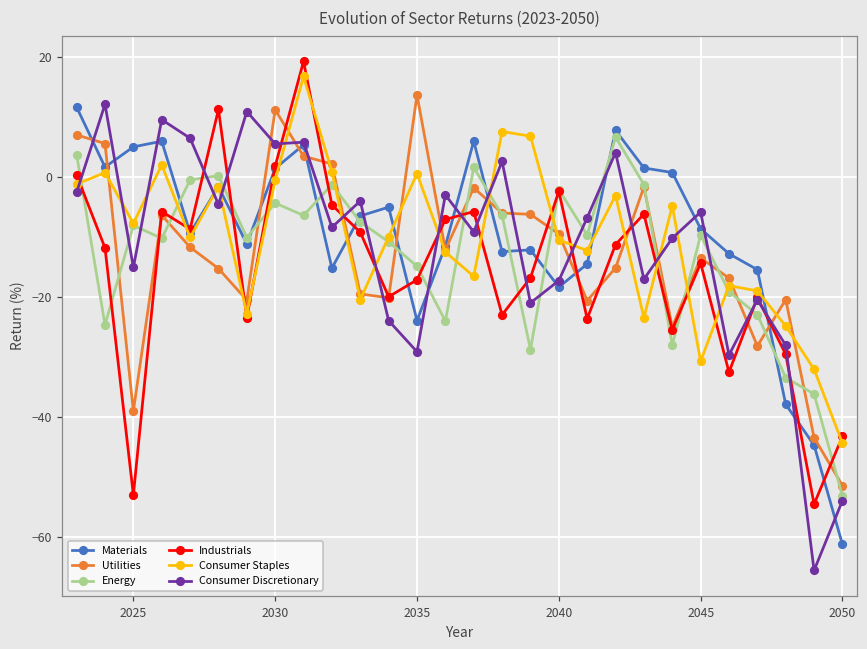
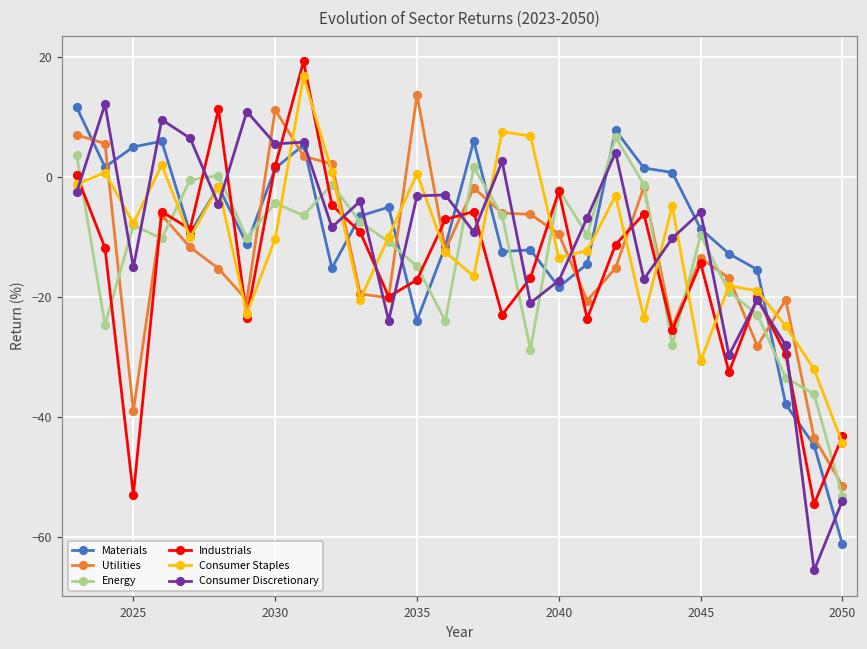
Consumer Staples, 2030: -1 -> -10
Consumer Discretionary, 2035: -29 -> -3
Consumer Staples, 2040: -11 -> -14
